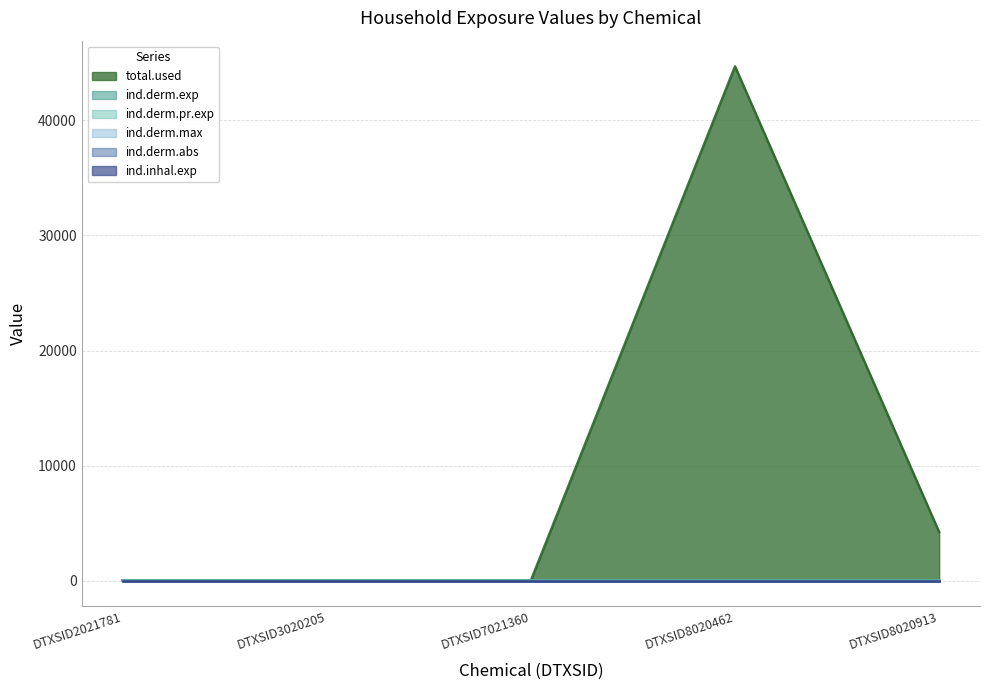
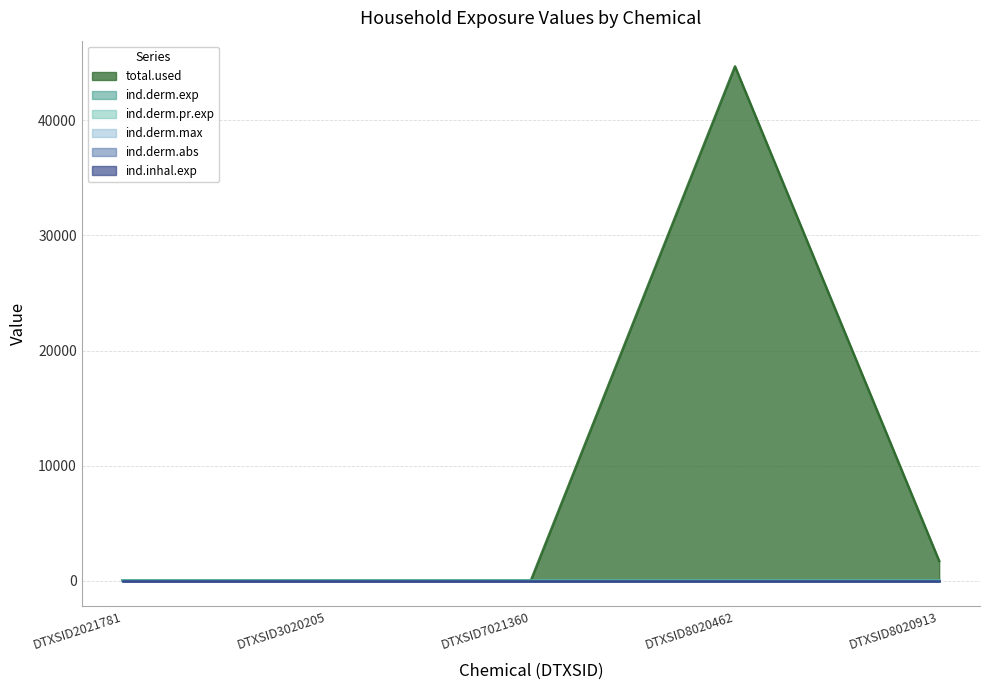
total.used, DTXSID8020913: 4200 -> 1700
